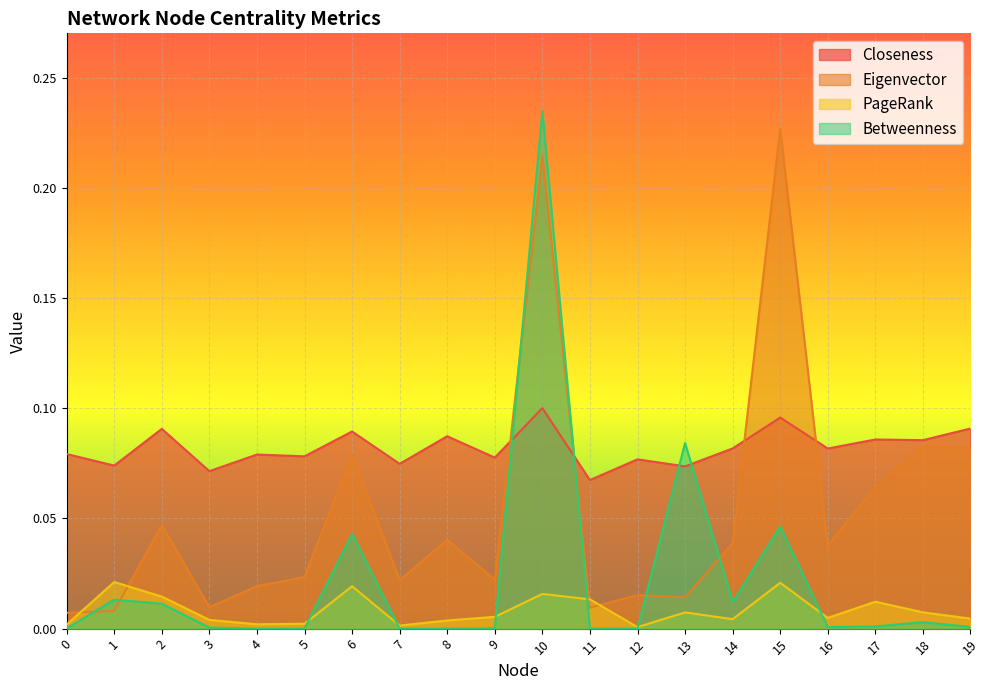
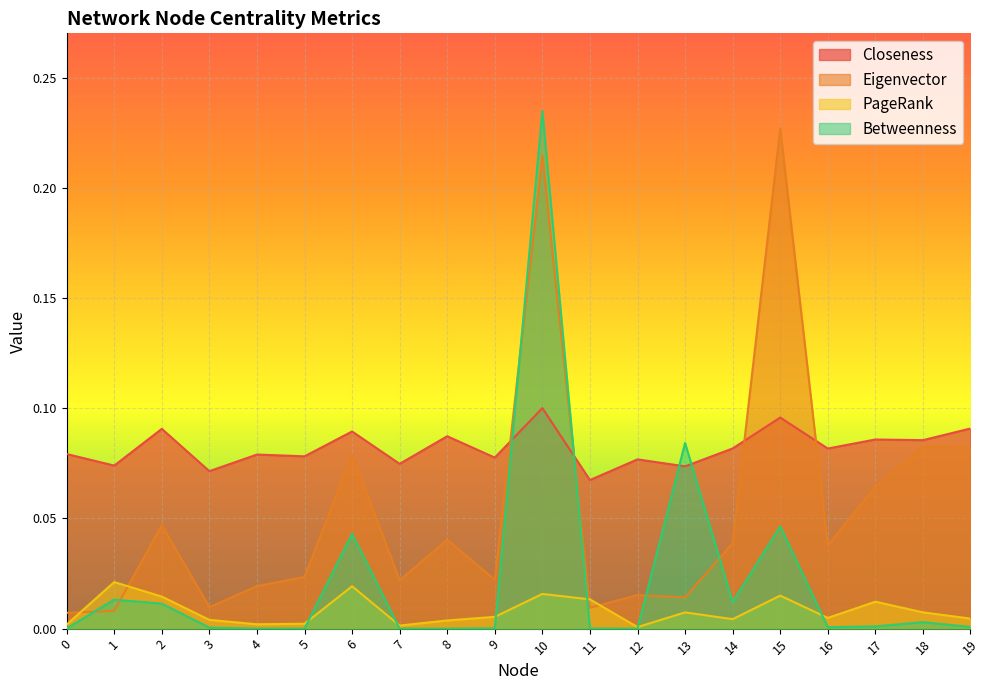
PageRank, 15: 0.021 -> 0.015
